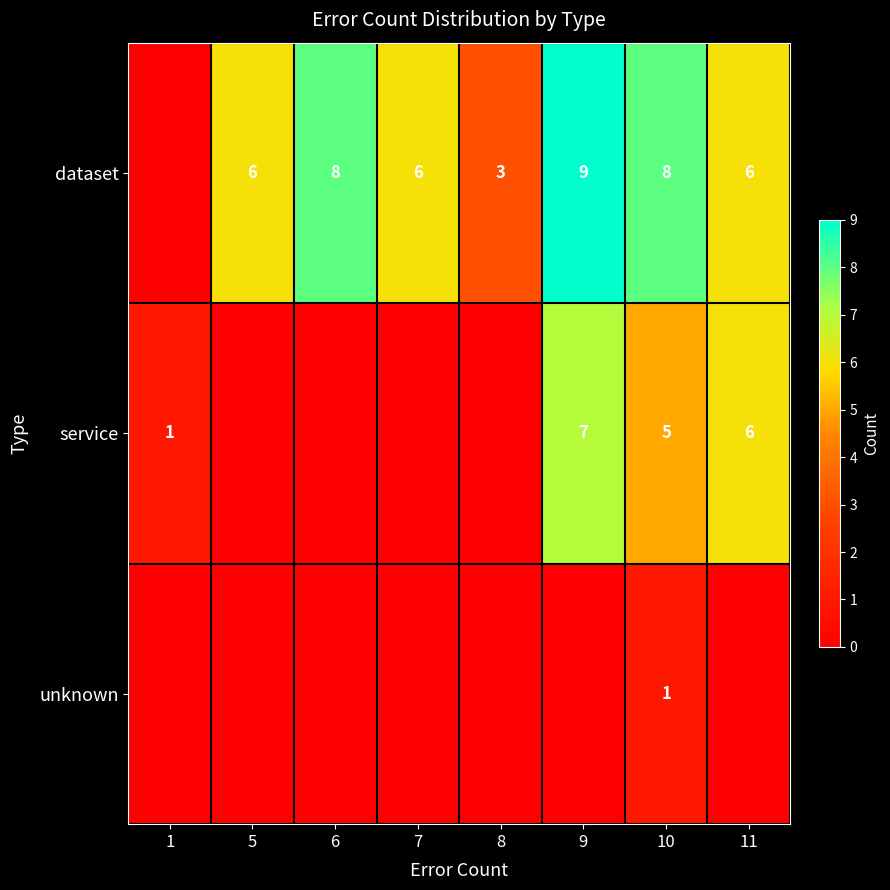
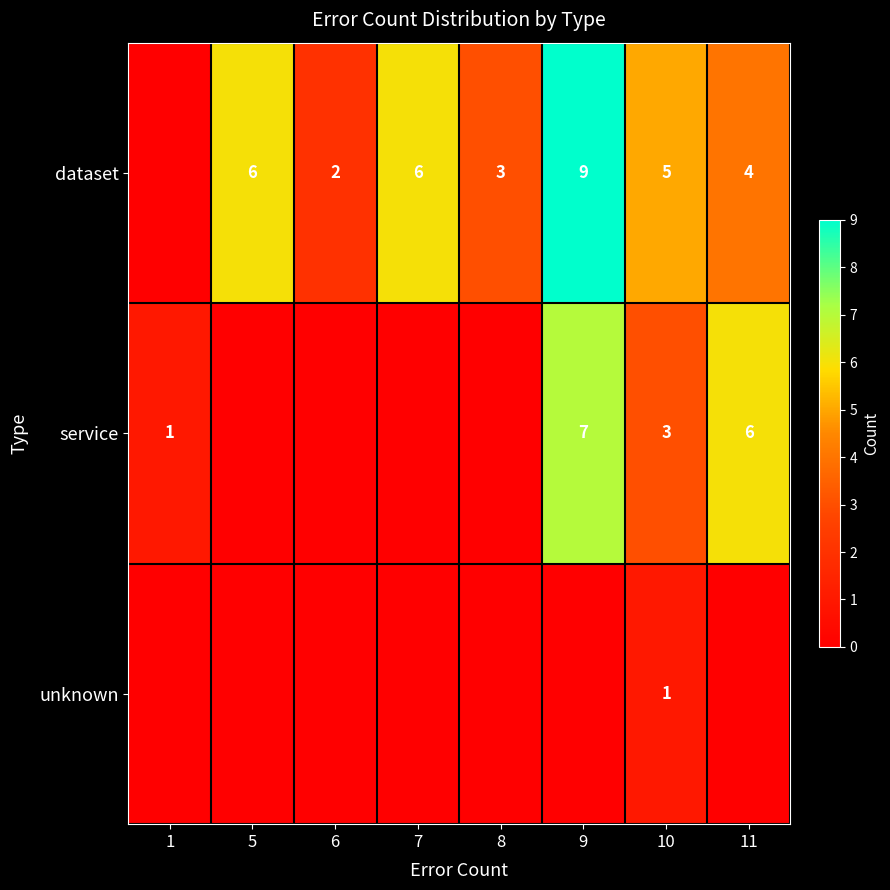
dataset, 6: 8 -> 2
dataset, 10: 8 -> 5
dataset, 11: 6 -> 4
service, 10: 5 -> 3
